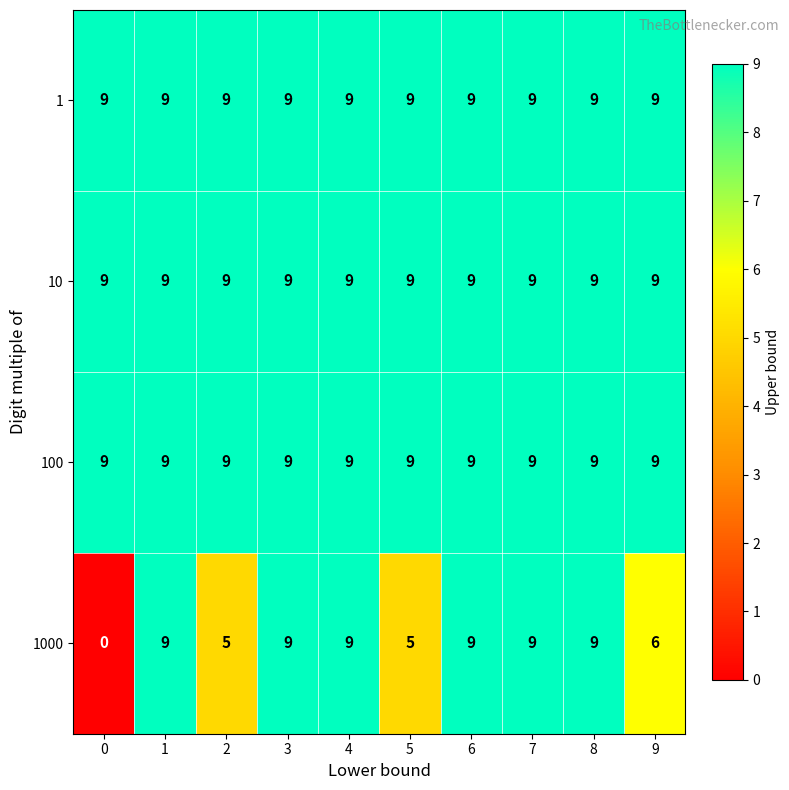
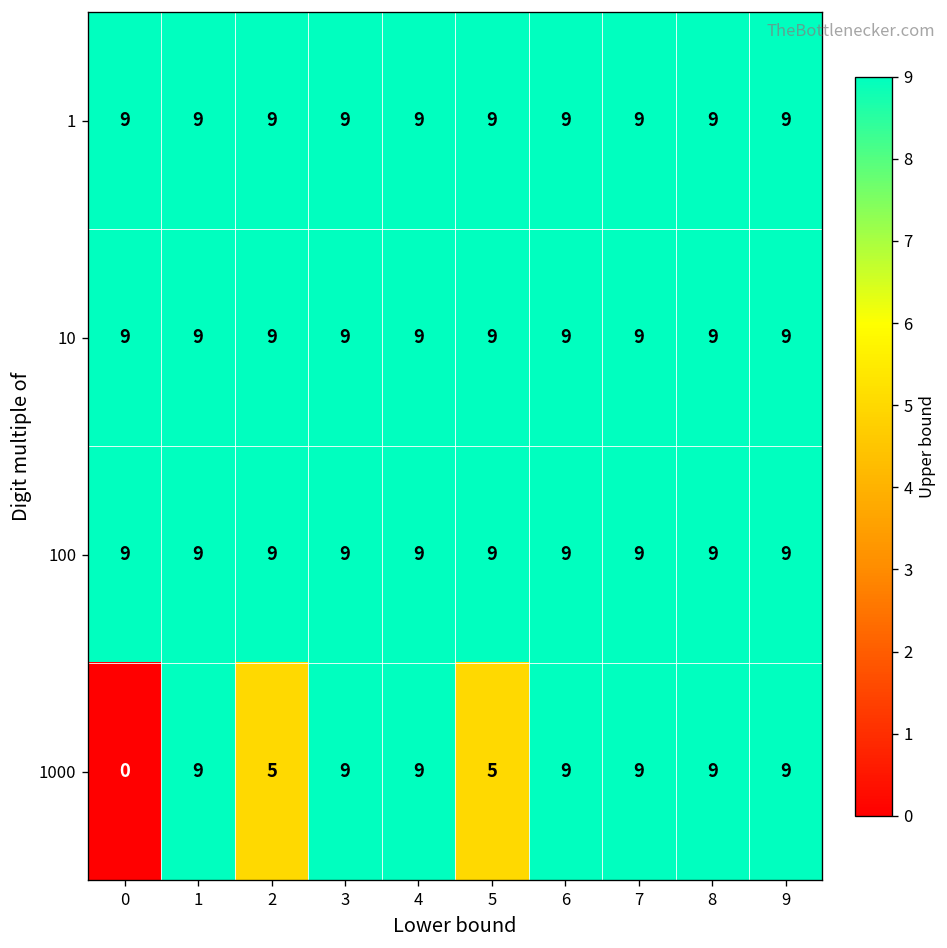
1000, 9: 6 -> 9
